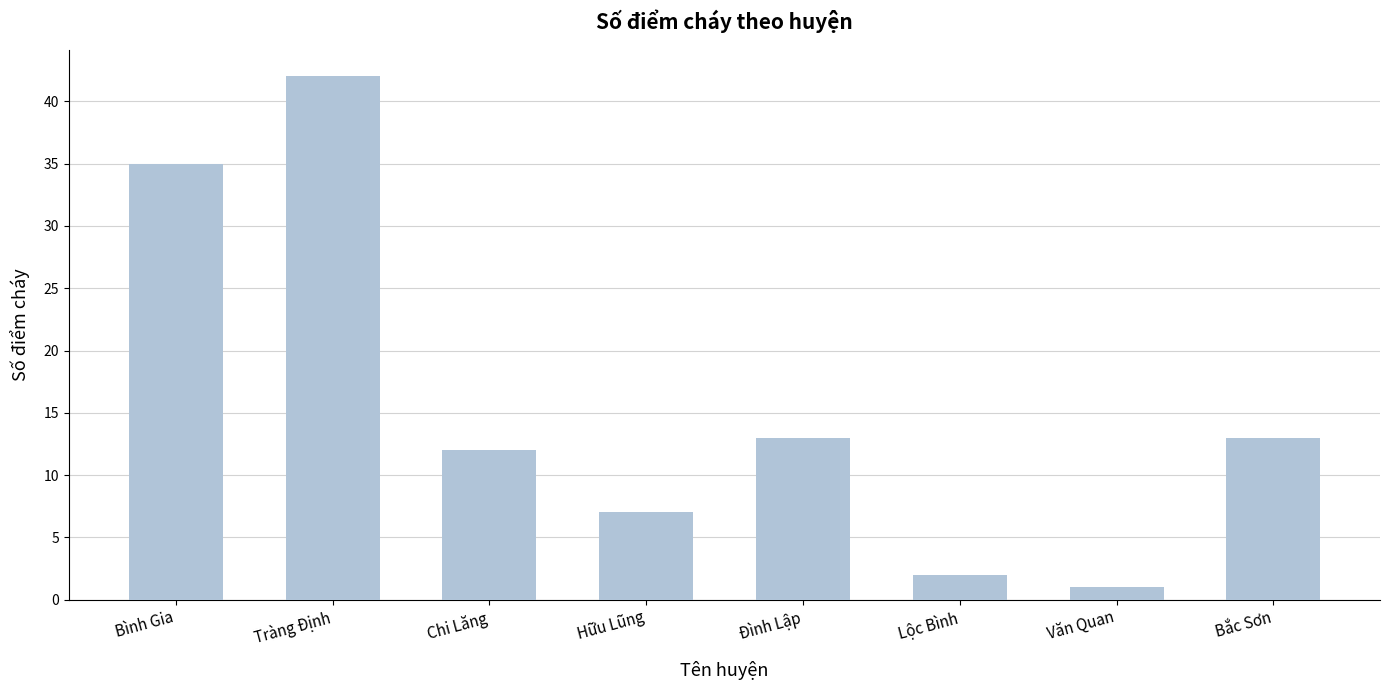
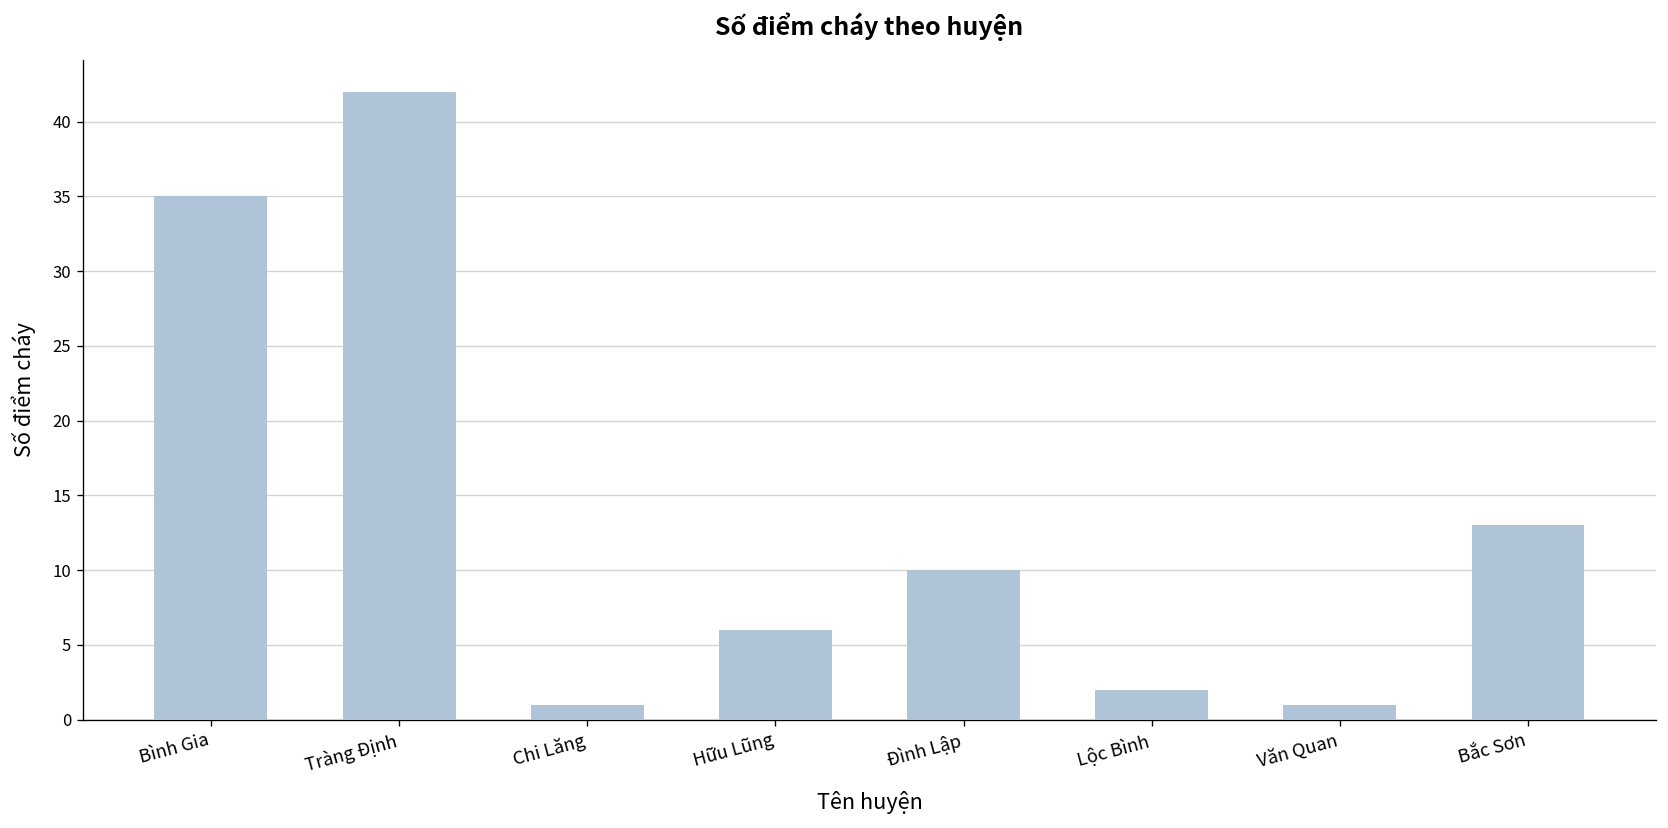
Chi Lăng: 12 -> 1
Hữu Lũng: 7 -> 6
Đình Lập: 13 -> 10
